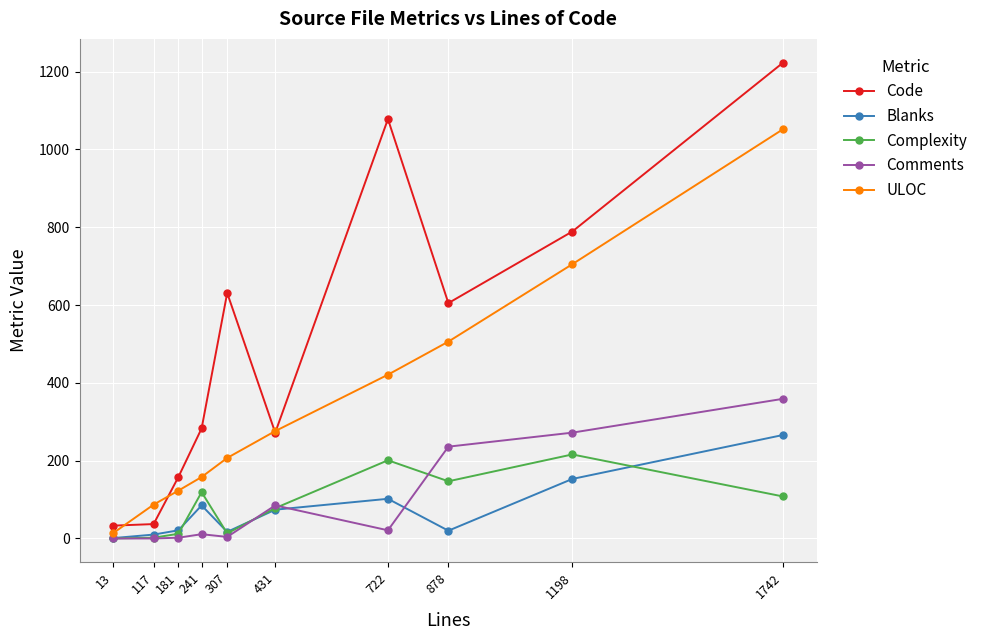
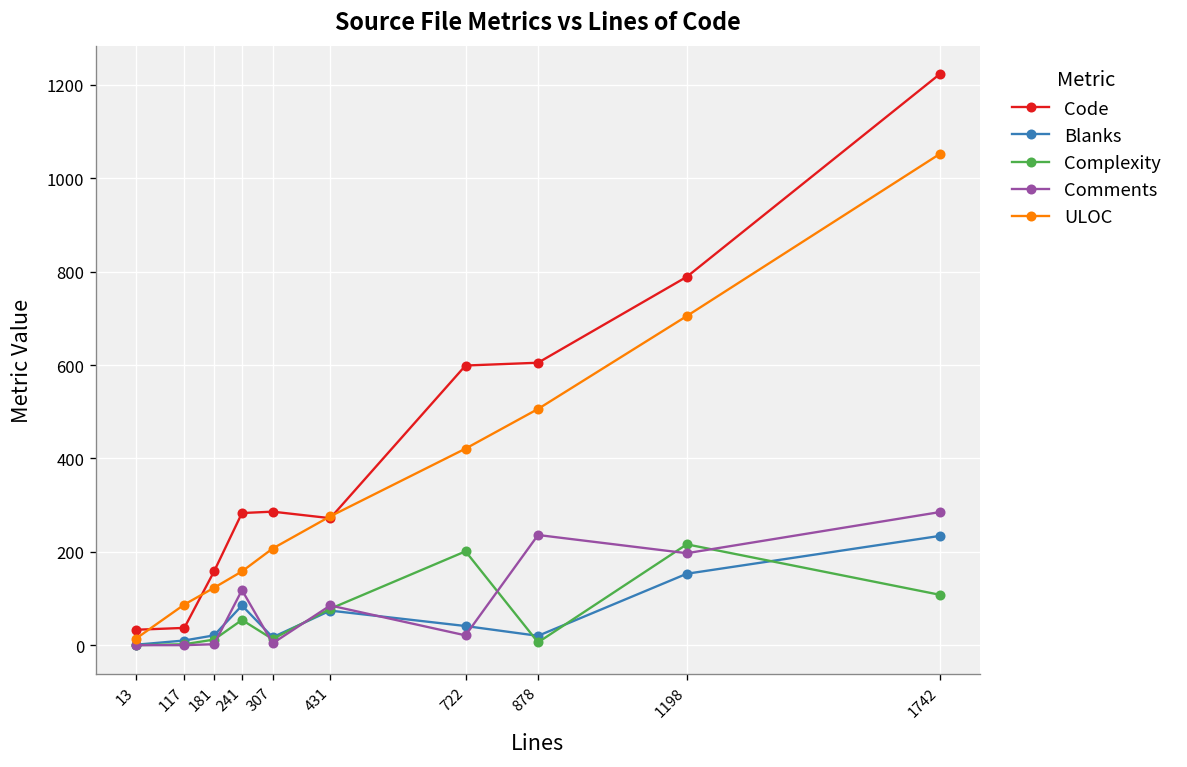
Complexity, 241: 120 -> 50
Comments, 241: 10 -> 120
Code, 307: 630 -> 290
Code, 722: 1080 -> 600
Blanks, 722: 100 -> 40
Complexity, 878: 150 -> 10
Comments, 1198: 270 -> 200
Blanks, 1742: 270 -> 230
Comments, 1742: 360 -> 290
